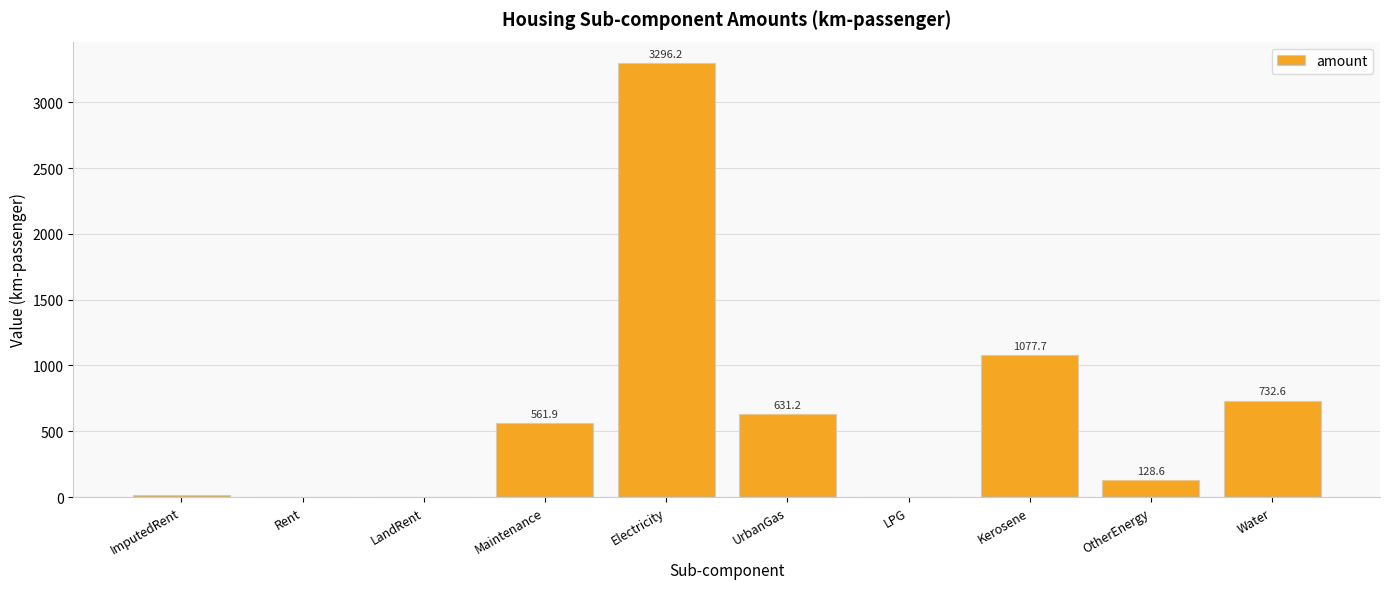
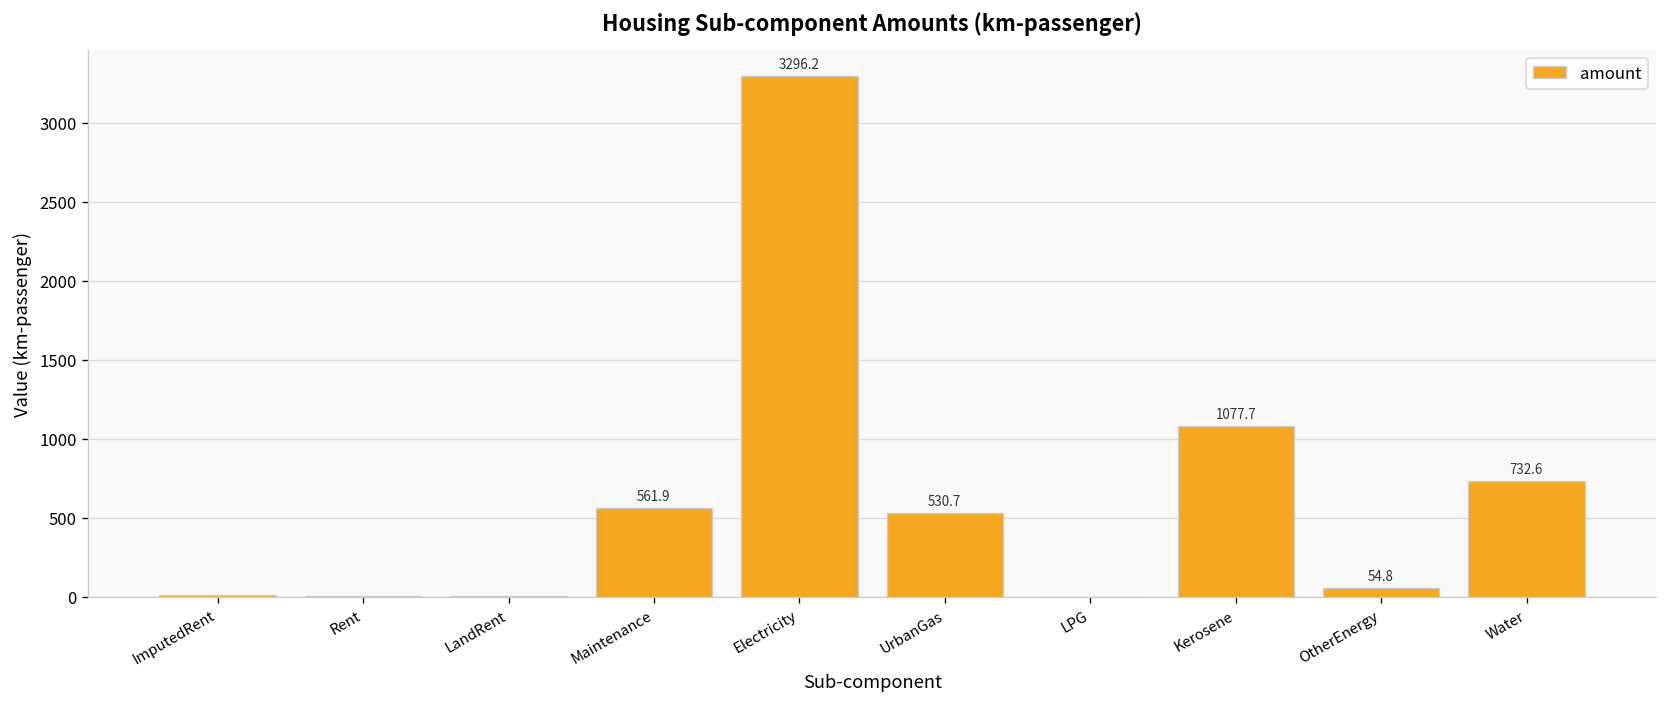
UrbanGas: 631.2 -> 530.7
OtherEnergy: 128.6 -> 54.8
